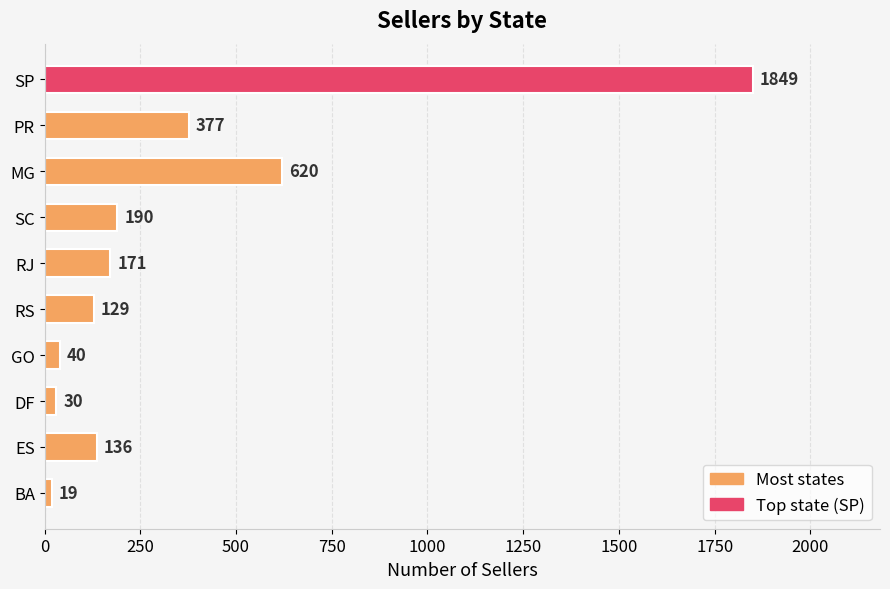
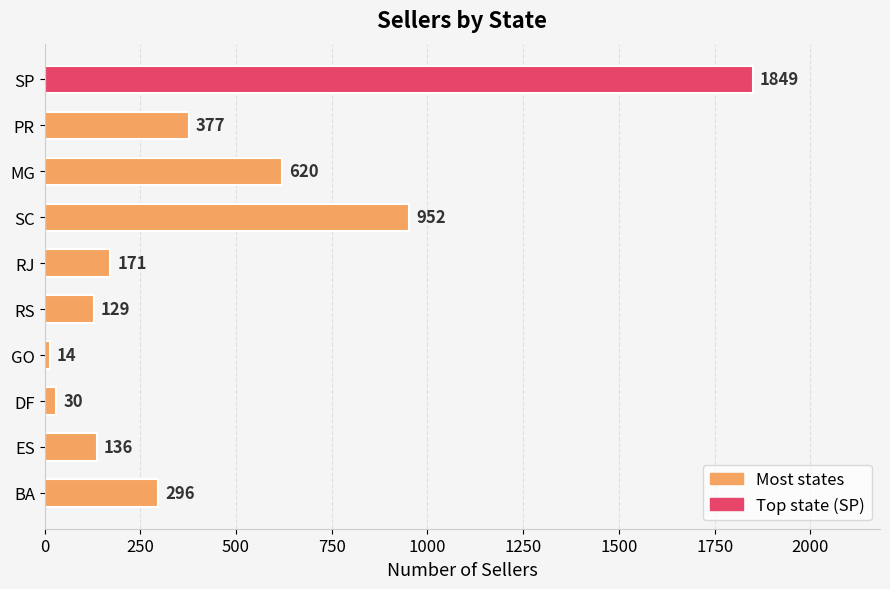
SC: 190 -> 952
GO: 40 -> 14
BA: 19 -> 296
